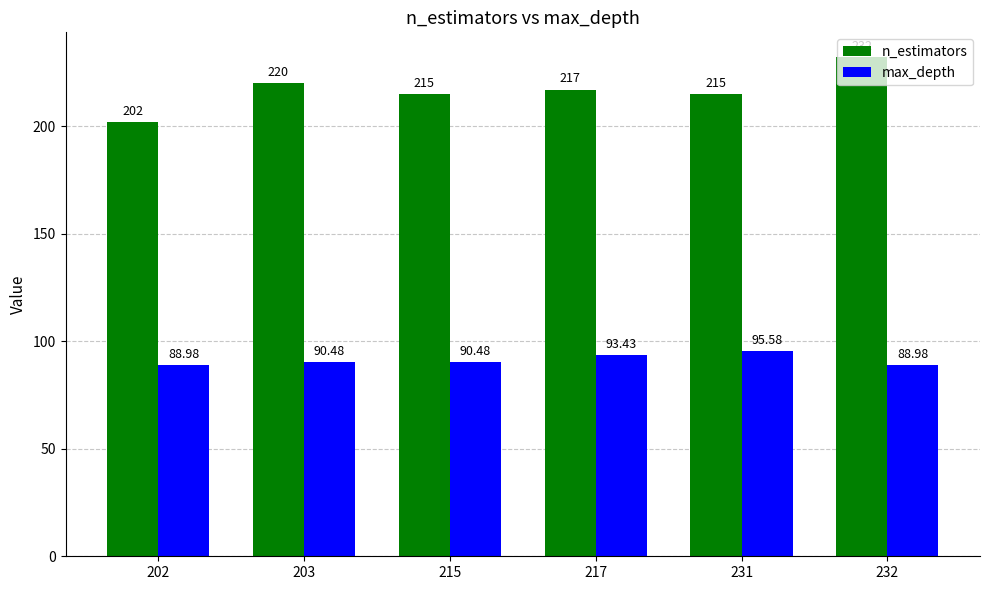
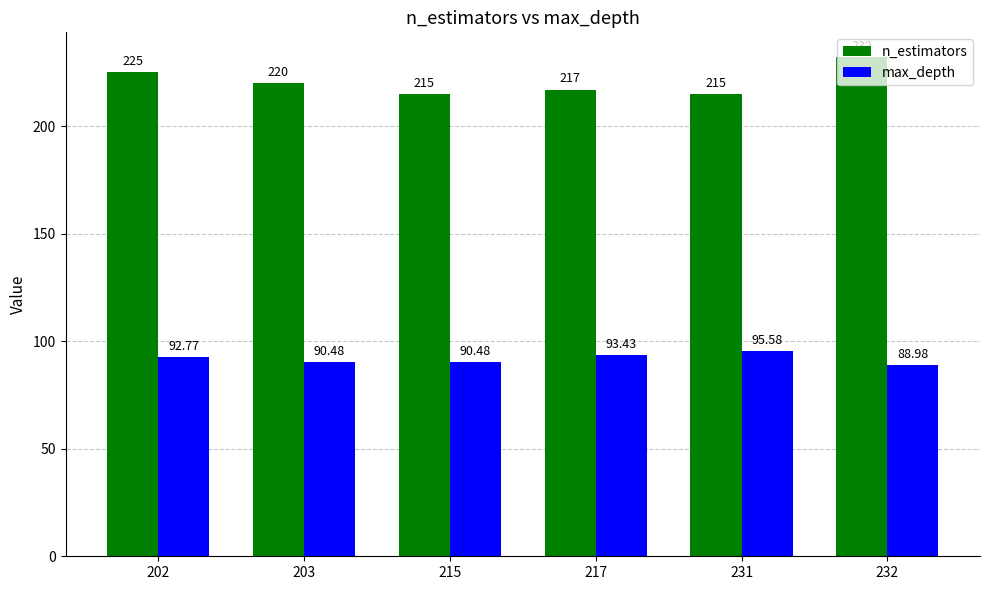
n_estimators, 202: 202 -> 225
max_depth, 202: 88.98 -> 92.77
